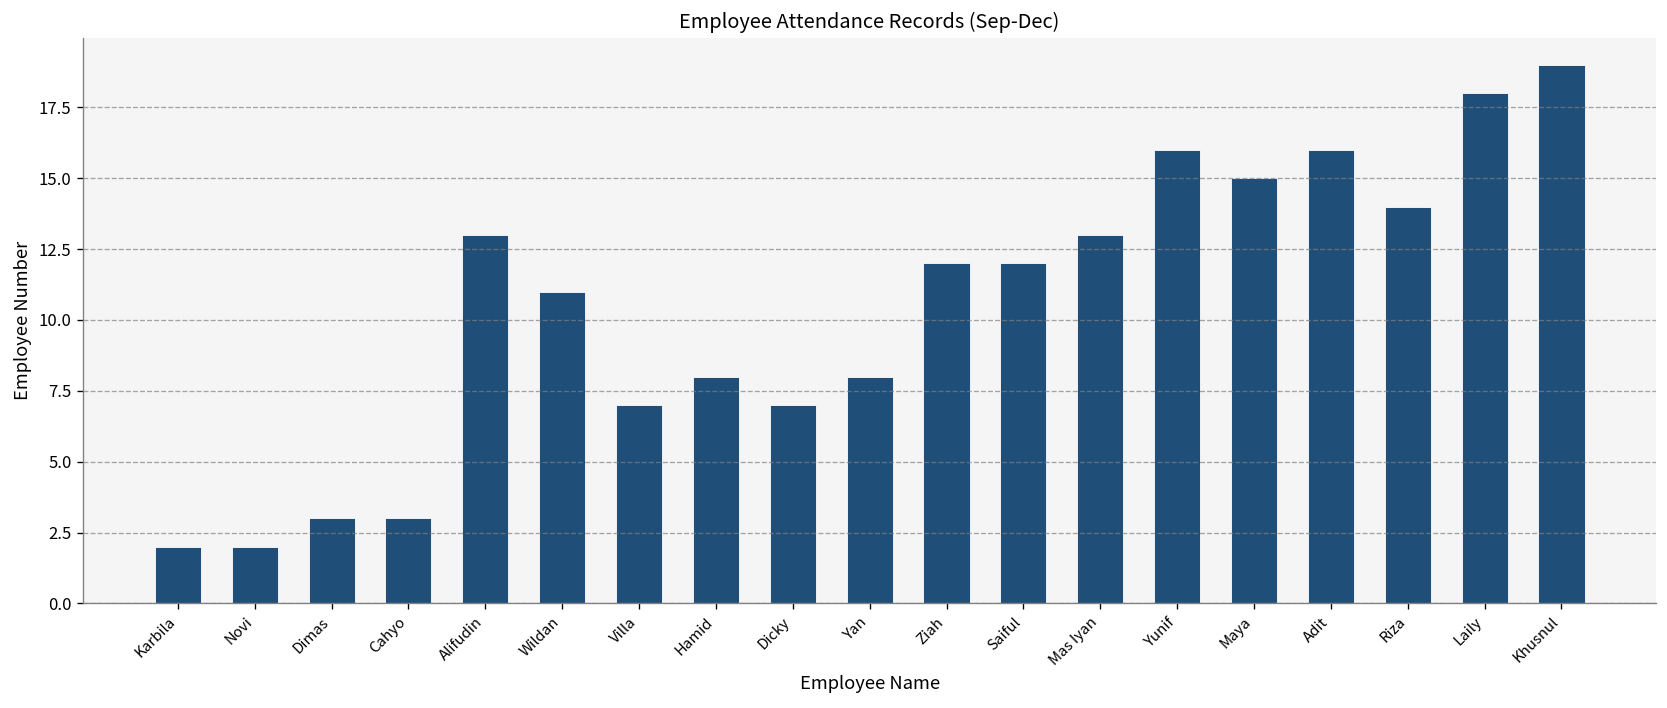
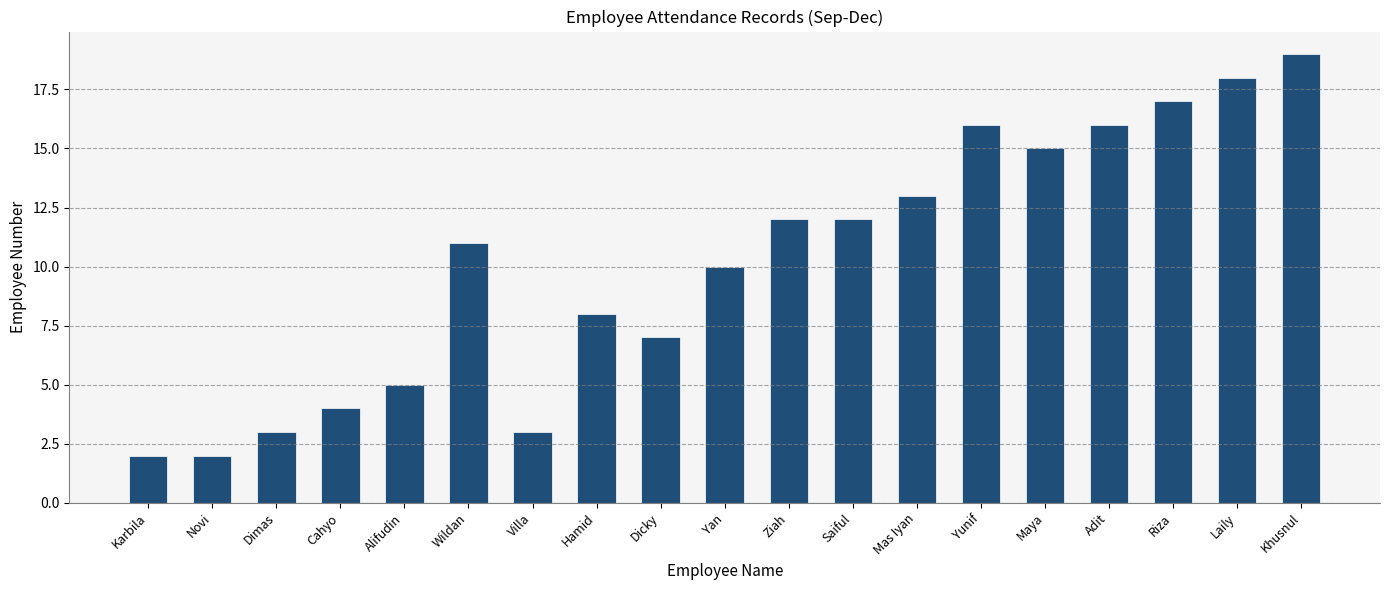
Cahyo: 3 -> 4
Alifudin: 13 -> 5
Villa: 7 -> 3
Yan: 8 -> 10
Riza: 14 -> 17
